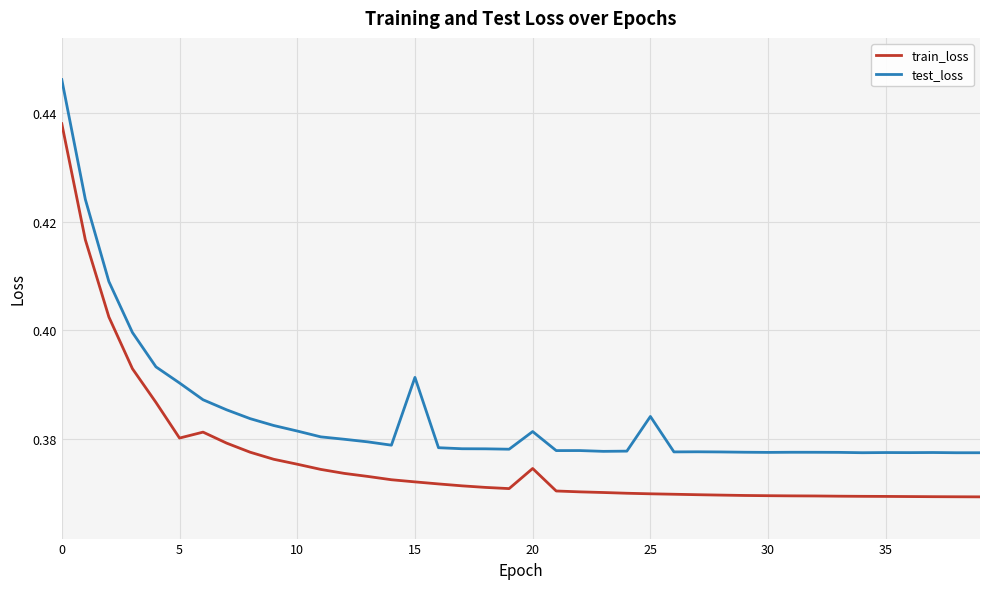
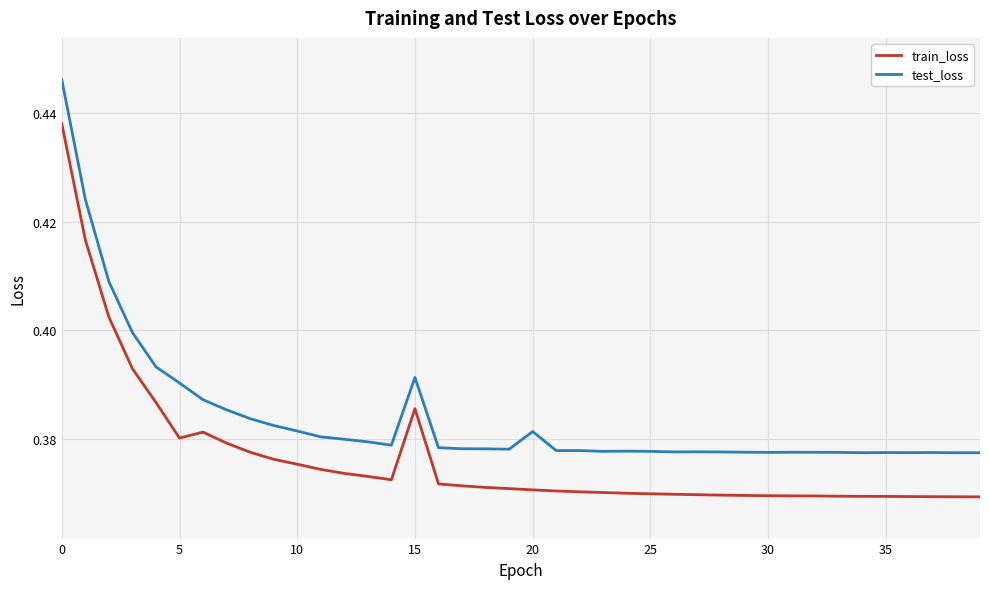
train_loss, 15: 0.372 -> 0.386
train_loss, 20: 0.375 -> 0.371
test_loss, 25: 0.384 -> 0.378
